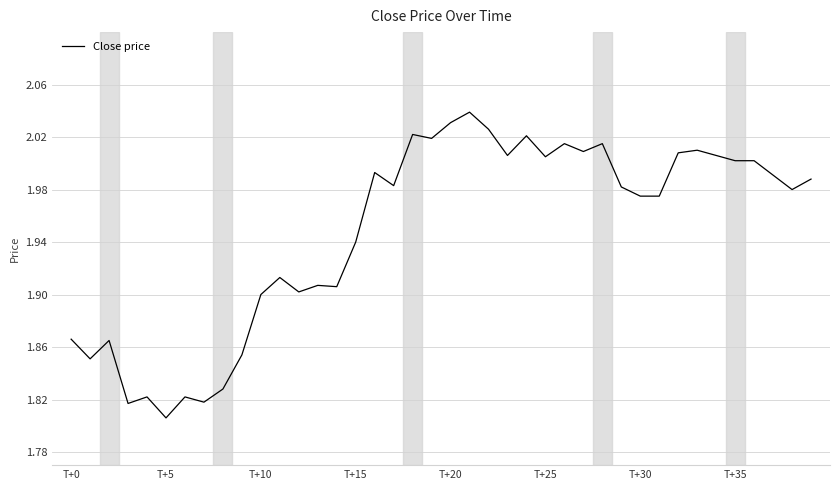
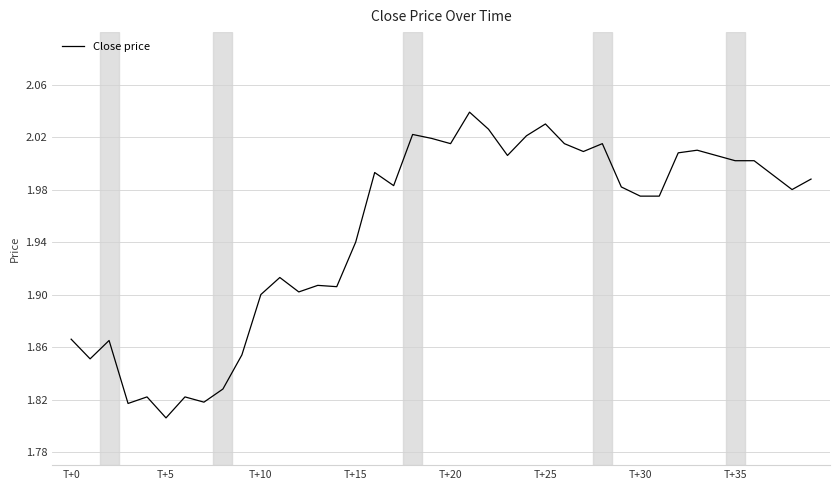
T+20: 2.031 -> 2.015
T+25: 2.005 -> 2.030
